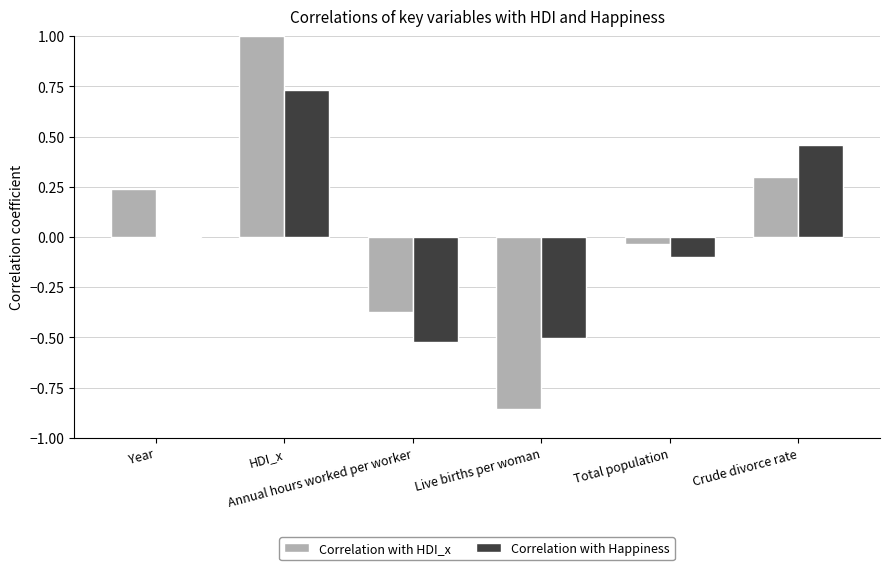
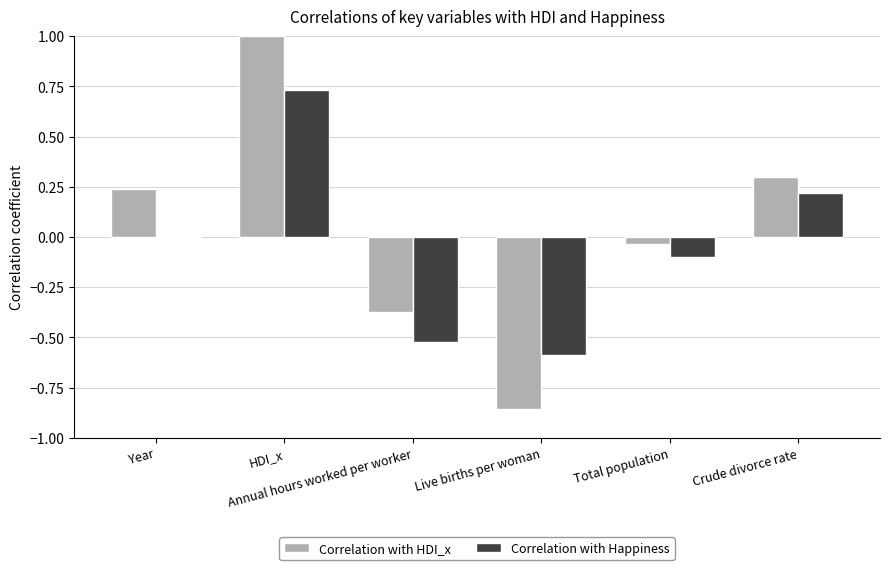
Correlation with Happiness, Live births per woman: -0.50 -> -0.59
Correlation with Happiness, Crude divorce rate: 0.46 -> 0.22
